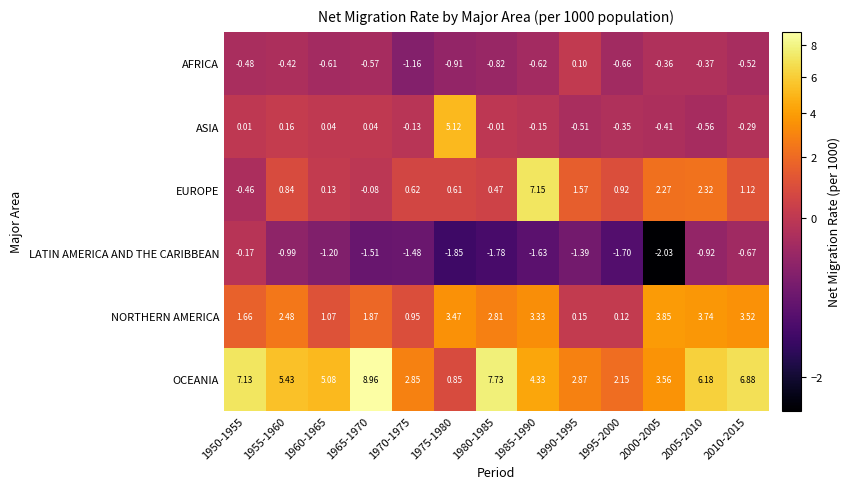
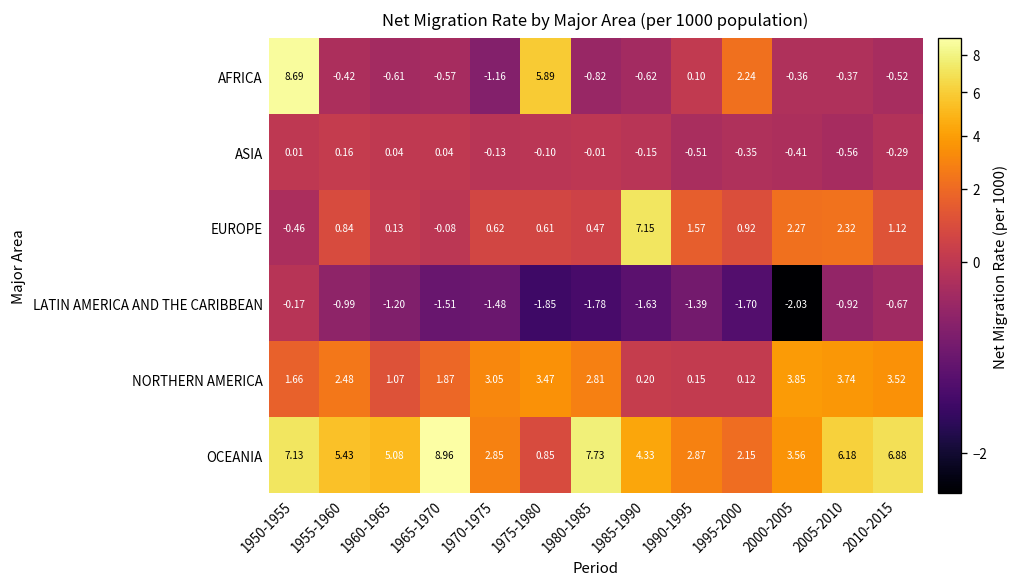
AFRICA, 1950-1955: -0.48 -> 8.69
AFRICA, 1975-1980: -0.91 -> 5.89
AFRICA, 1995-2000: -0.66 -> 2.24
ASIA, 1975-1980: 5.12 -> -0.10
NORTHERN AMERICA, 1970-1975: 0.95 -> 3.05
NORTHERN AMERICA, 1985-1990: 3.33 -> 0.20
